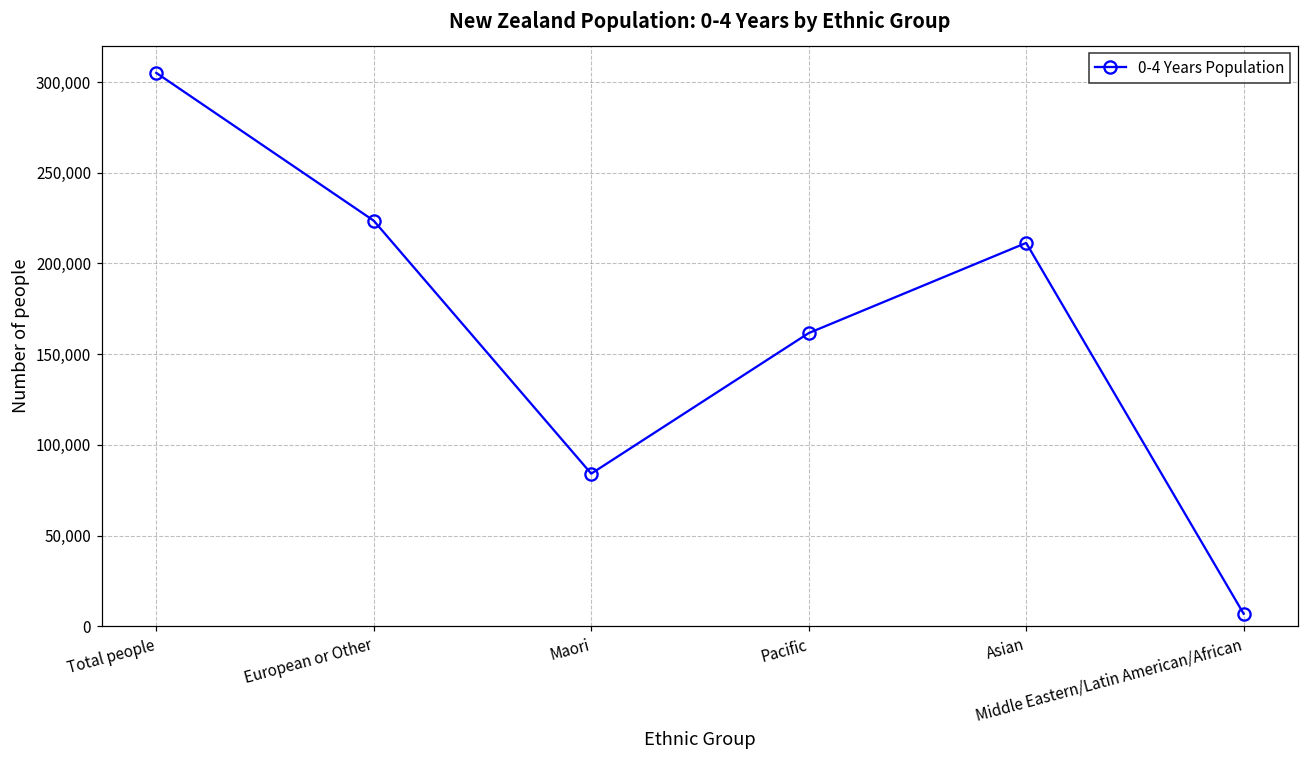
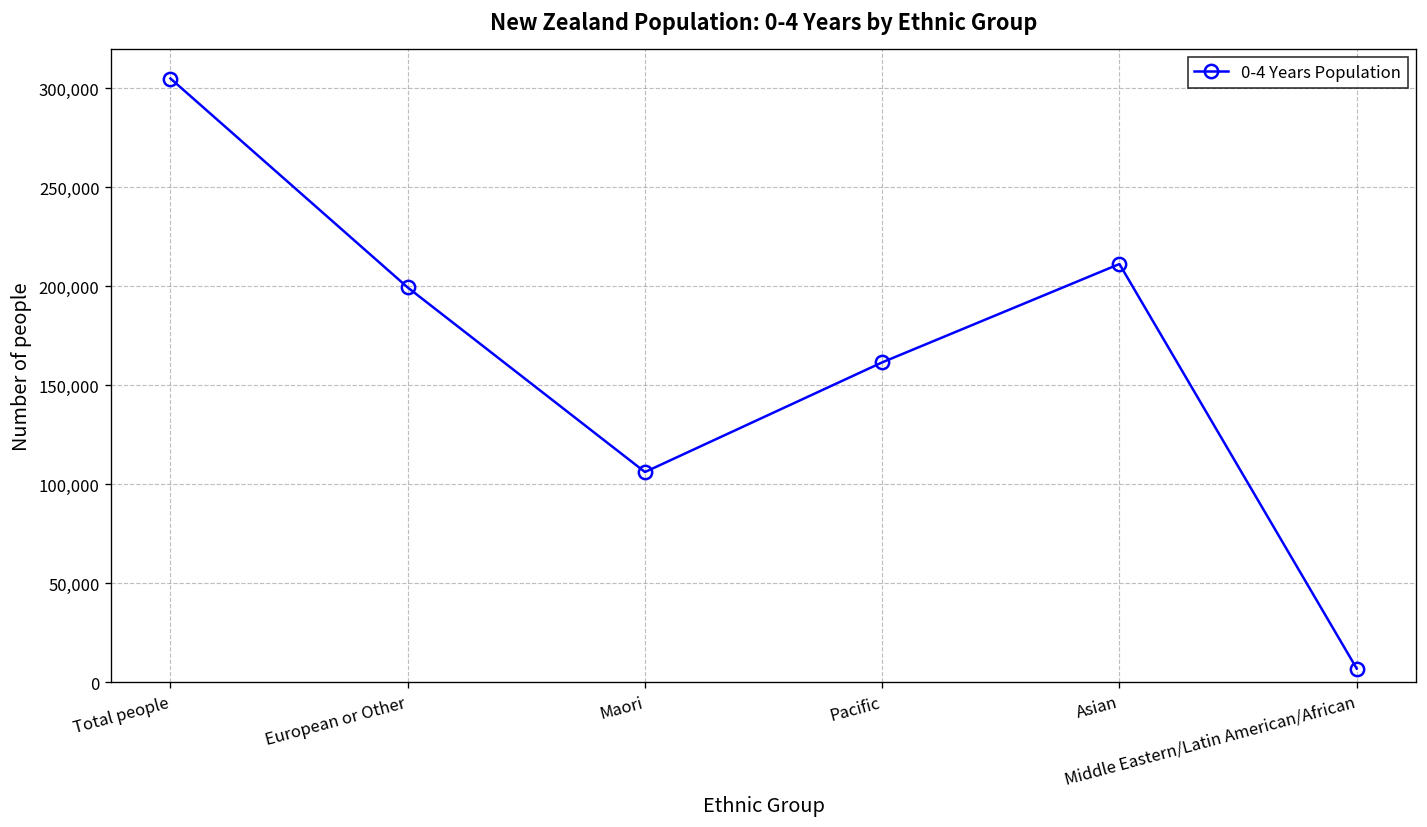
European or Other: 224,000 -> 199,000
Maori: 84,000 -> 106,000
